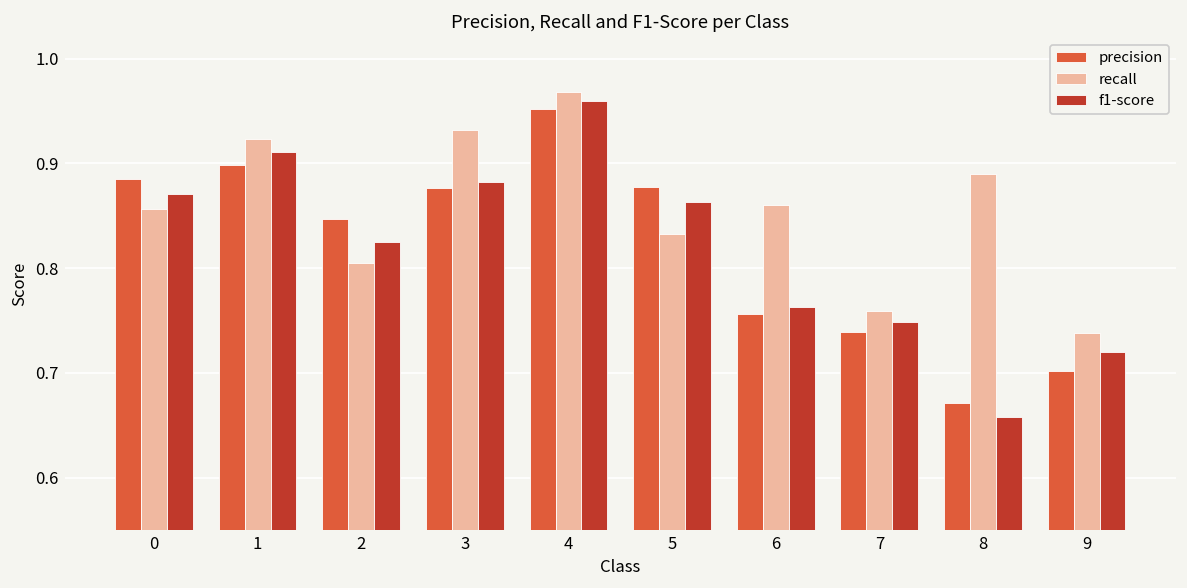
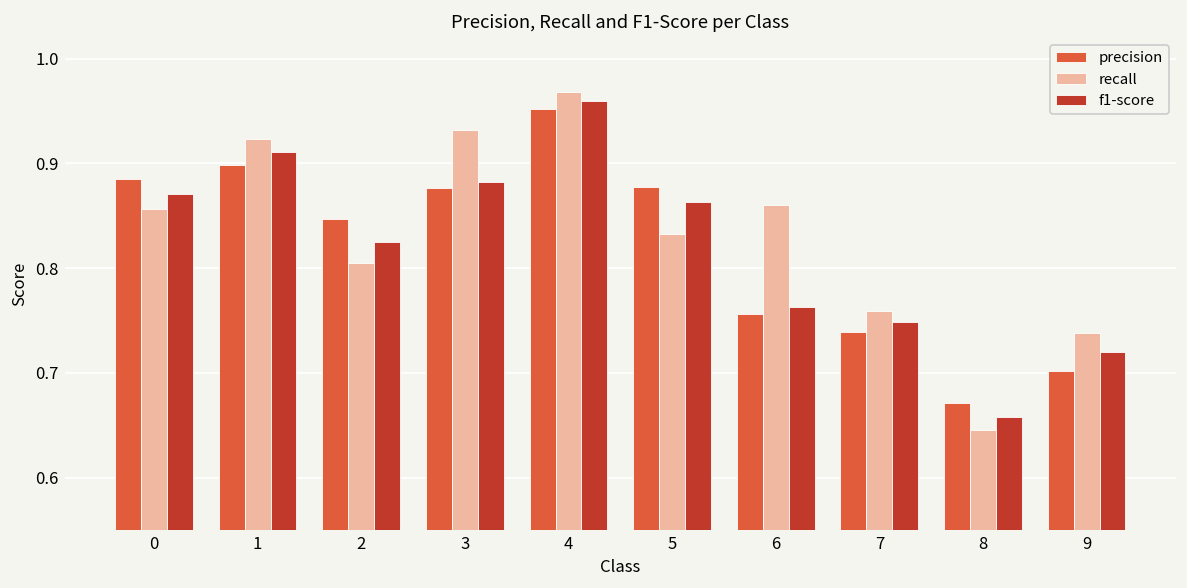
recall, 8: 0.89 -> 0.65
